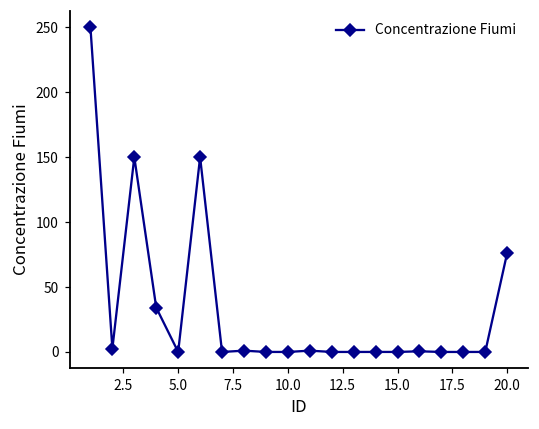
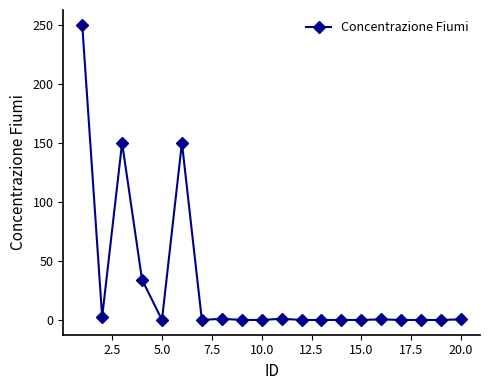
20.0: 76 -> 1
